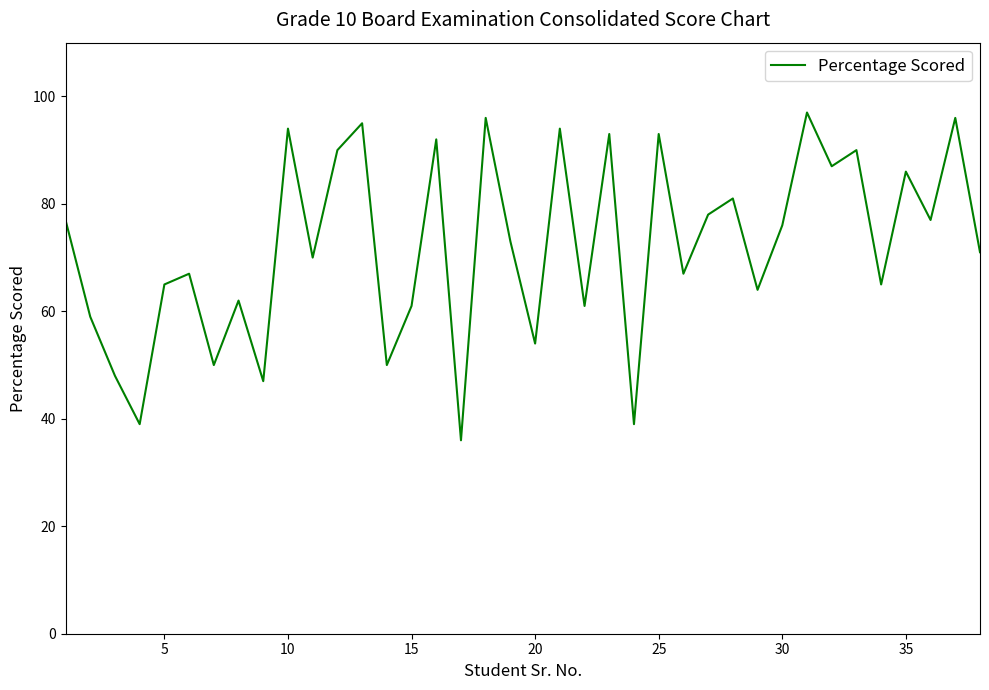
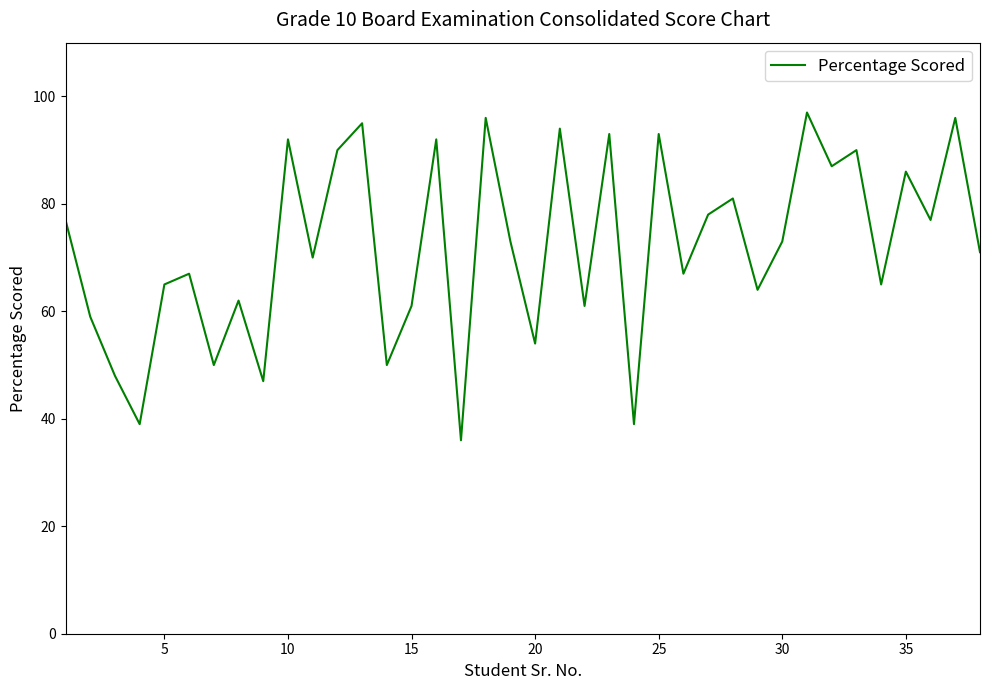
10: 94 -> 92
30: 76 -> 73
